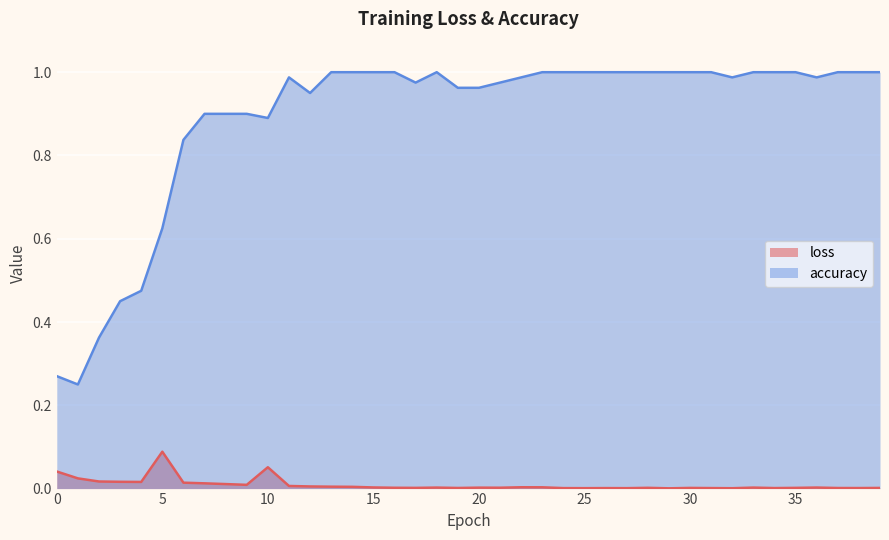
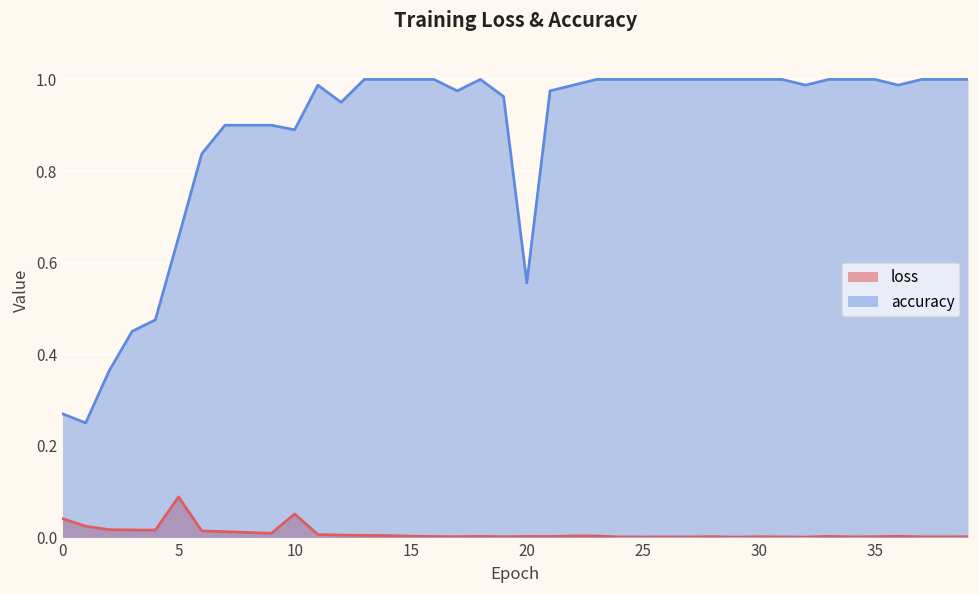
accuracy, 5: 0.63 -> 0.66
accuracy, 20: 0.96 -> 0.56
